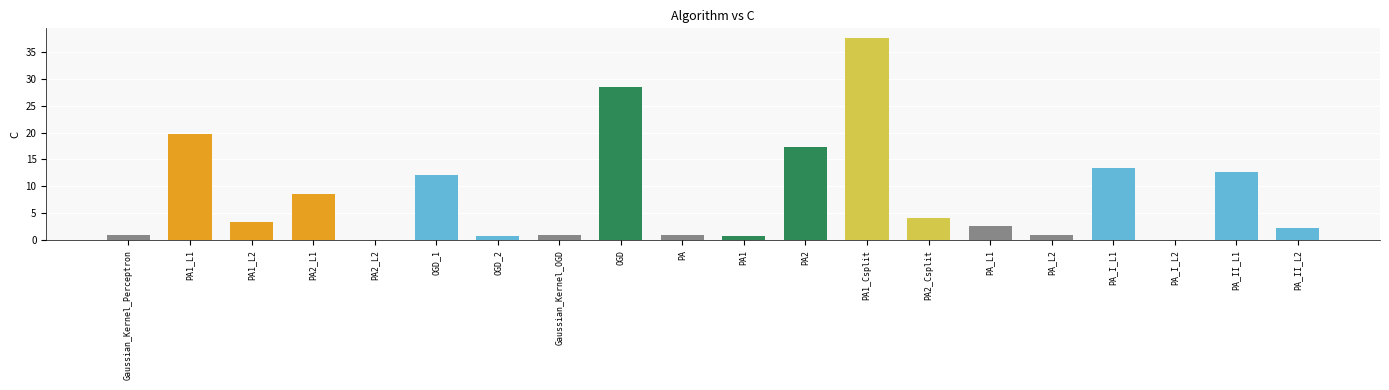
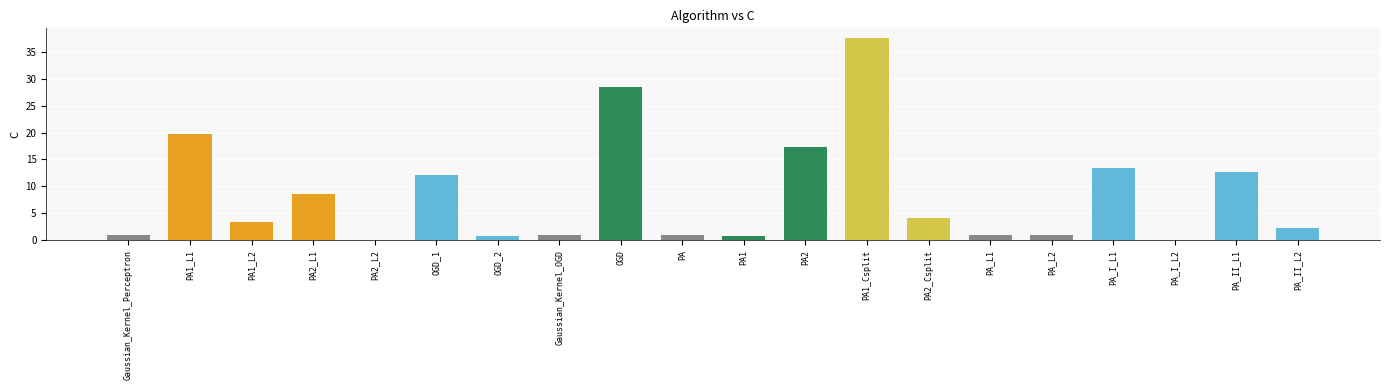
PA_L1: 3 -> 1
